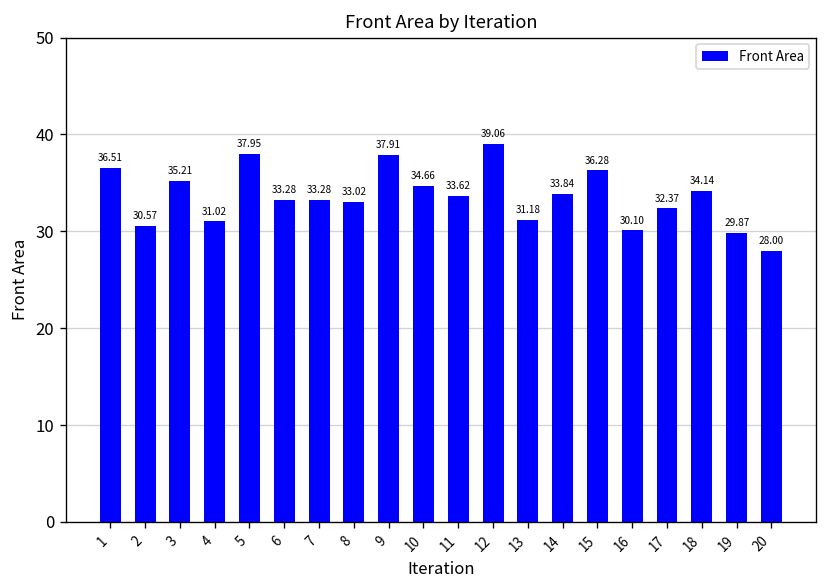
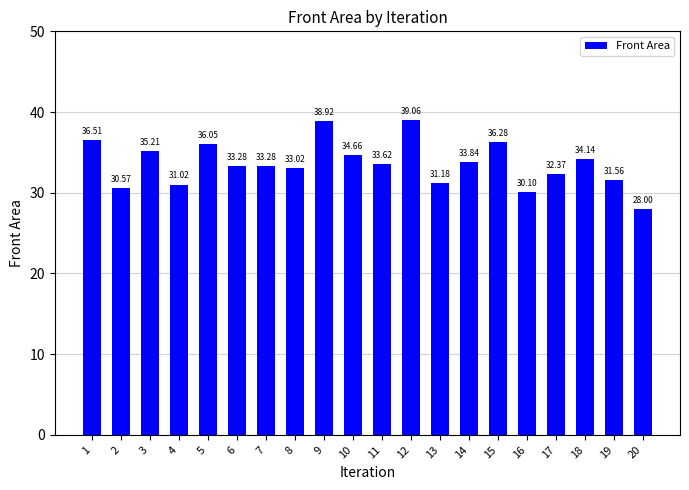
5: 37.95 -> 36.05
9: 37.91 -> 38.92
19: 29.87 -> 31.56
